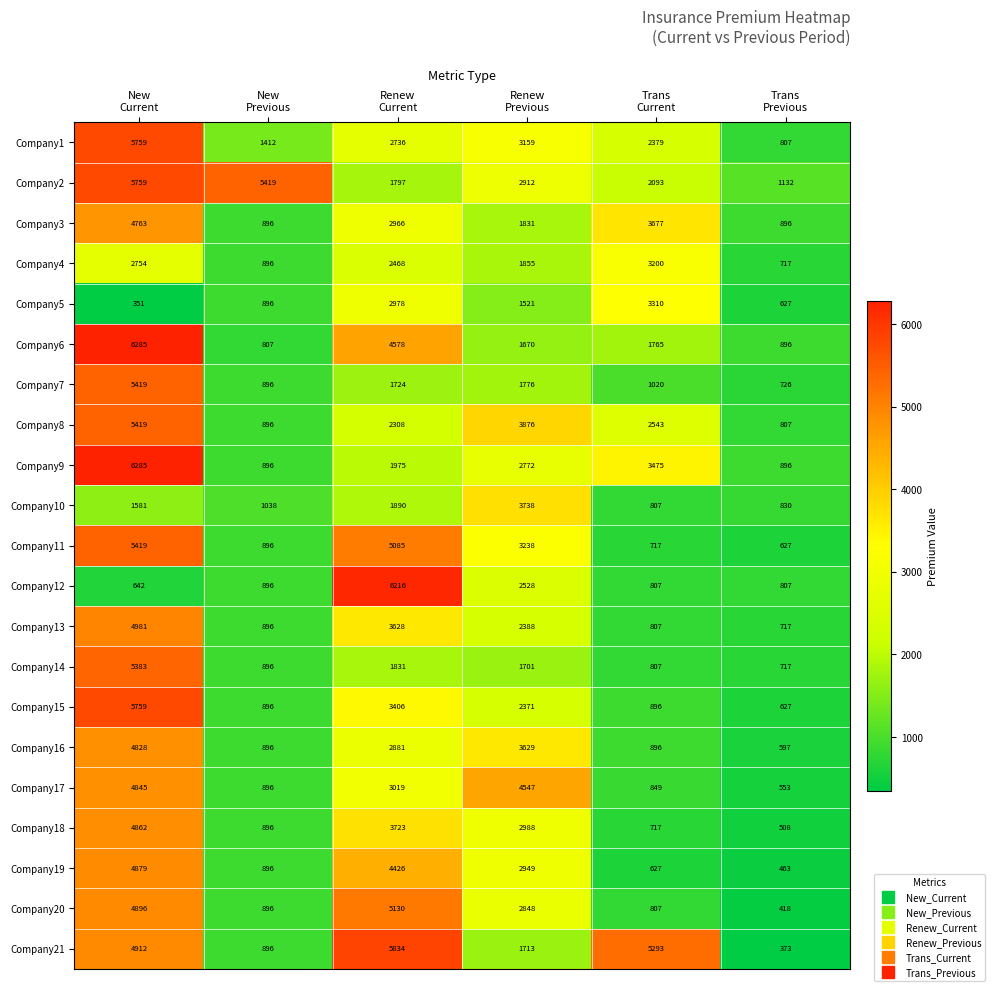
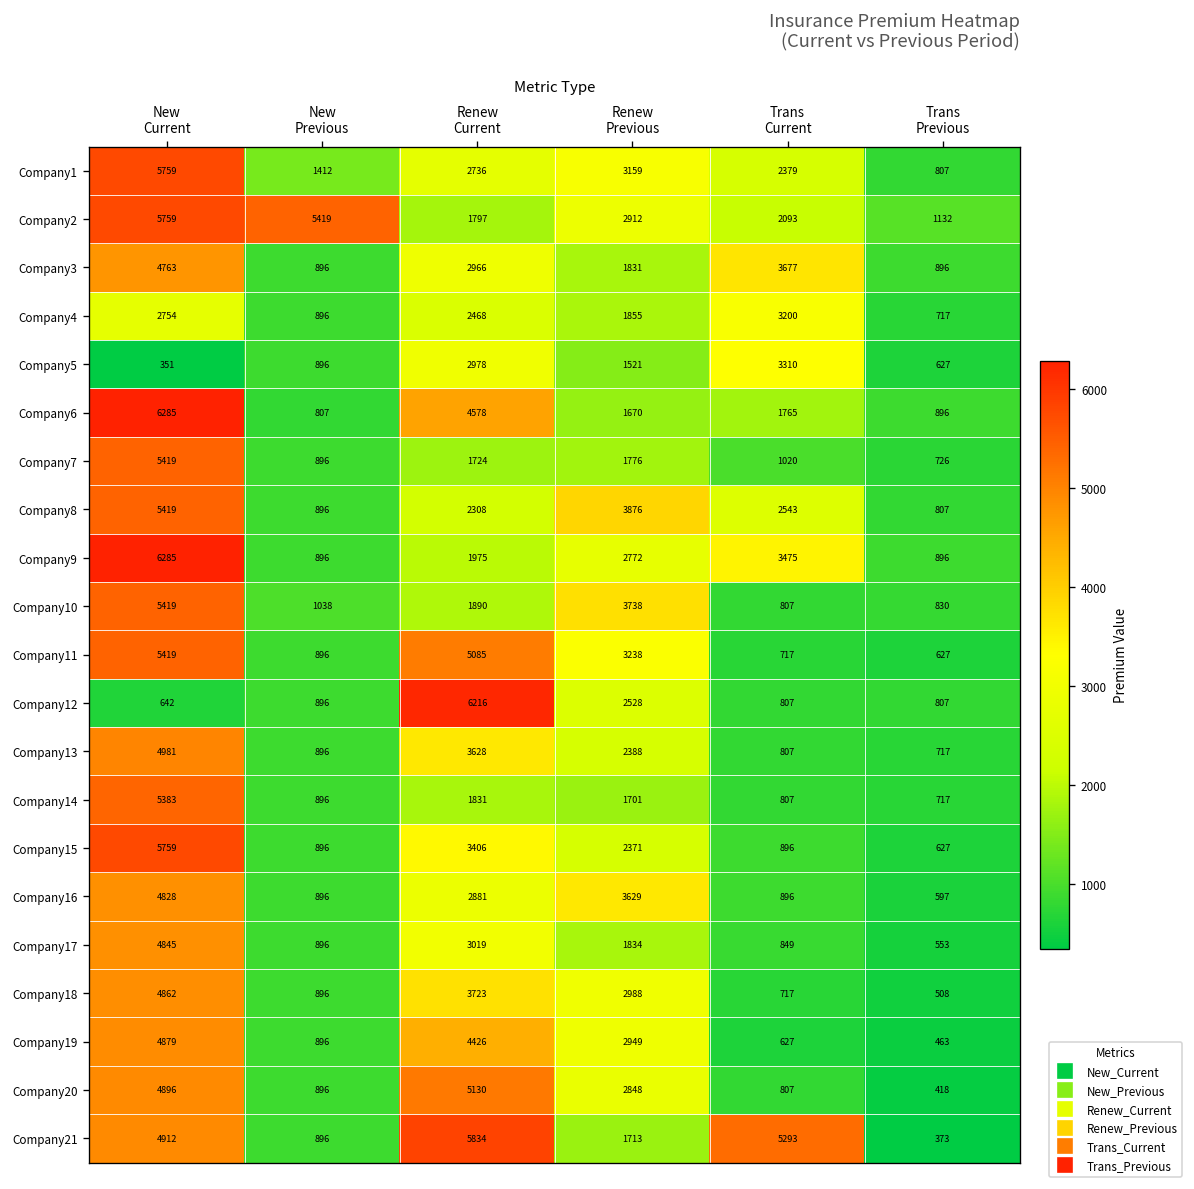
Company10, New Current: 1581 -> 5419
Company17, Renew Previous: 4547 -> 1834
